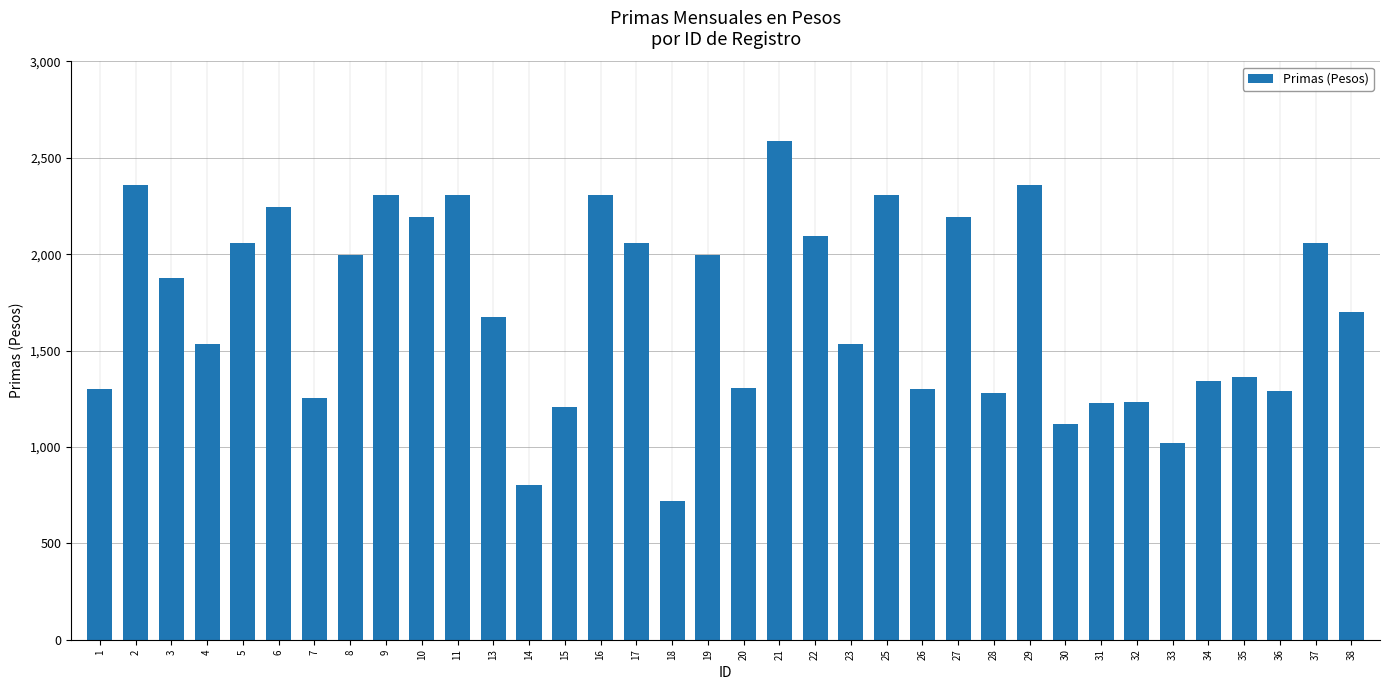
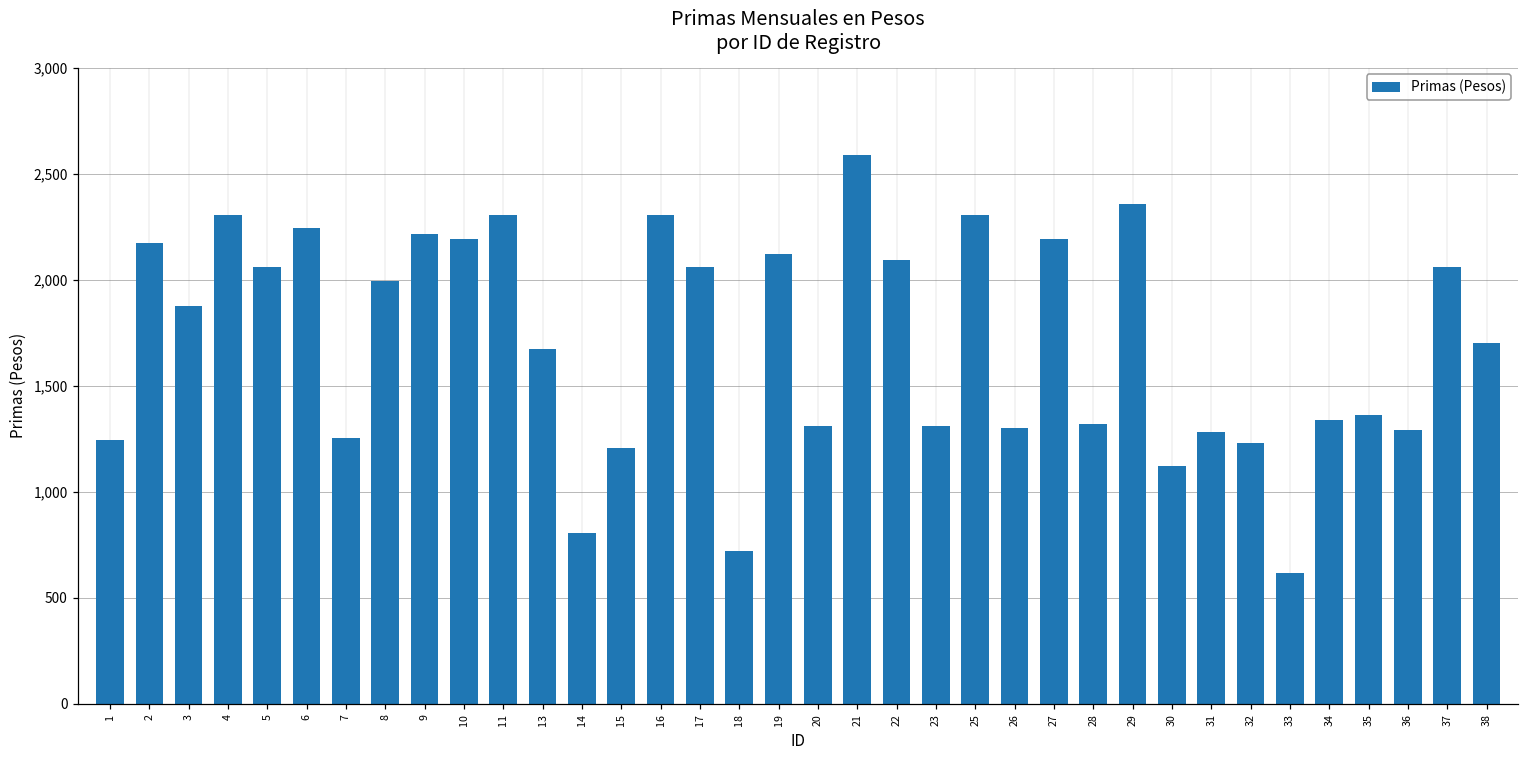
1: 1,300 -> 1,250
2: 2,360 -> 2,180
4: 1,530 -> 2,310
9: 2,310 -> 2,220
19: 2,000 -> 2,120
23: 1,530 -> 1,310
28: 1,280 -> 1,320
31: 1,230 -> 1,280
33: 1,020 -> 620
